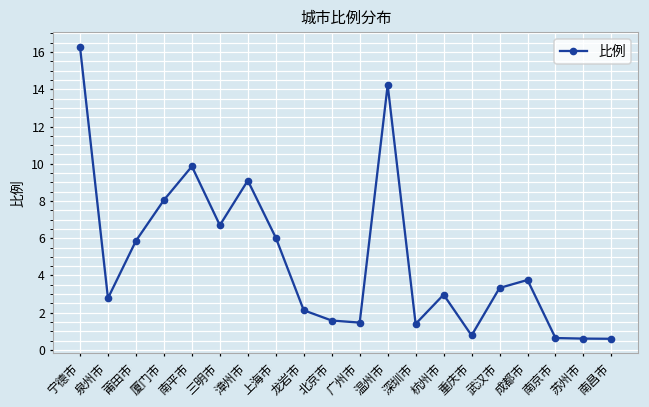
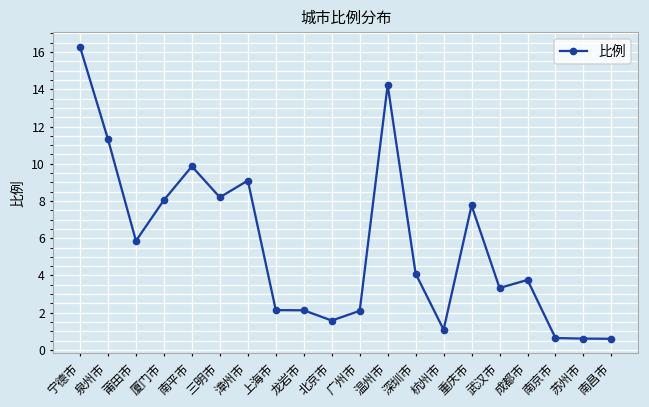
泉州市: 2.8 -> 11.3
三明市: 6.7 -> 8.2
上海市: 6.0 -> 2.1
广州市: 1.5 -> 2.1
深圳市: 1.4 -> 4.1
杭州市: 3.0 -> 1.1
重庆市: 0.8 -> 7.8
